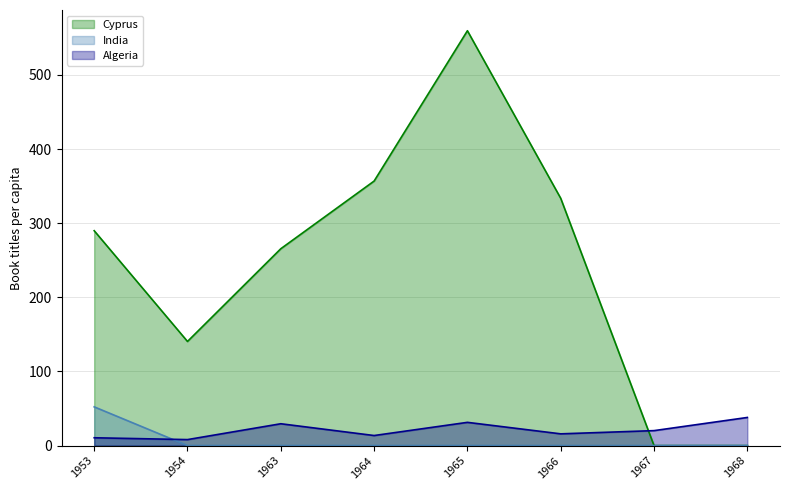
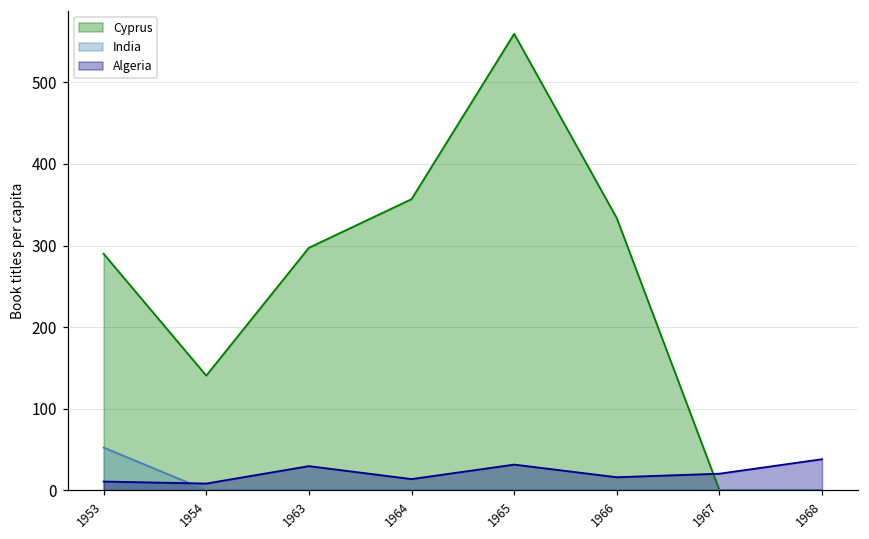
Cyprus, 1963: 270 -> 300
